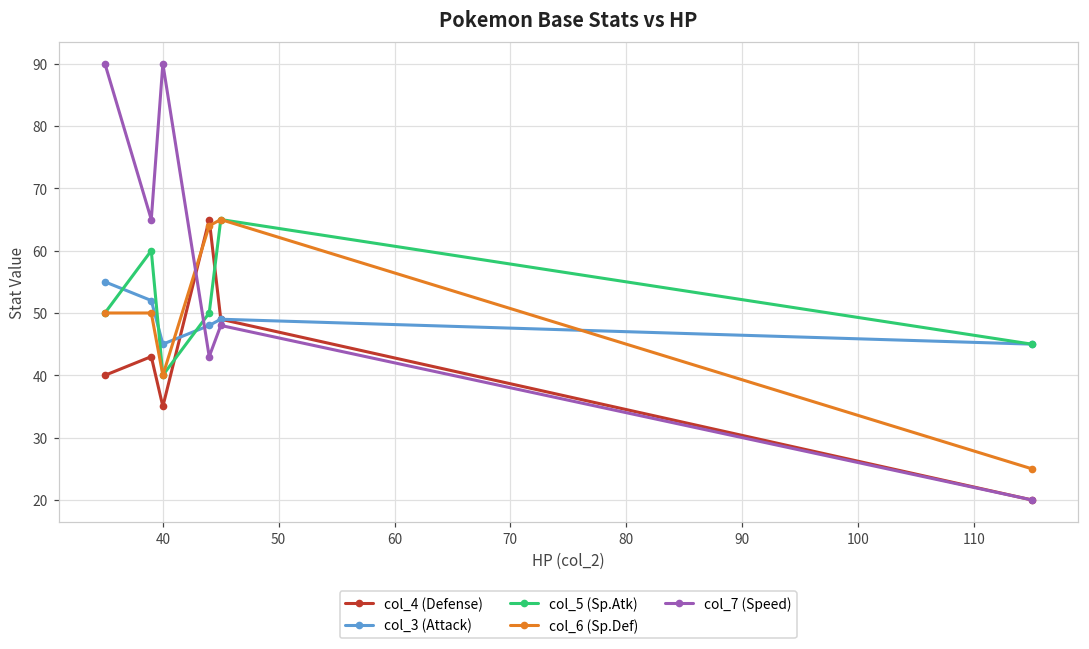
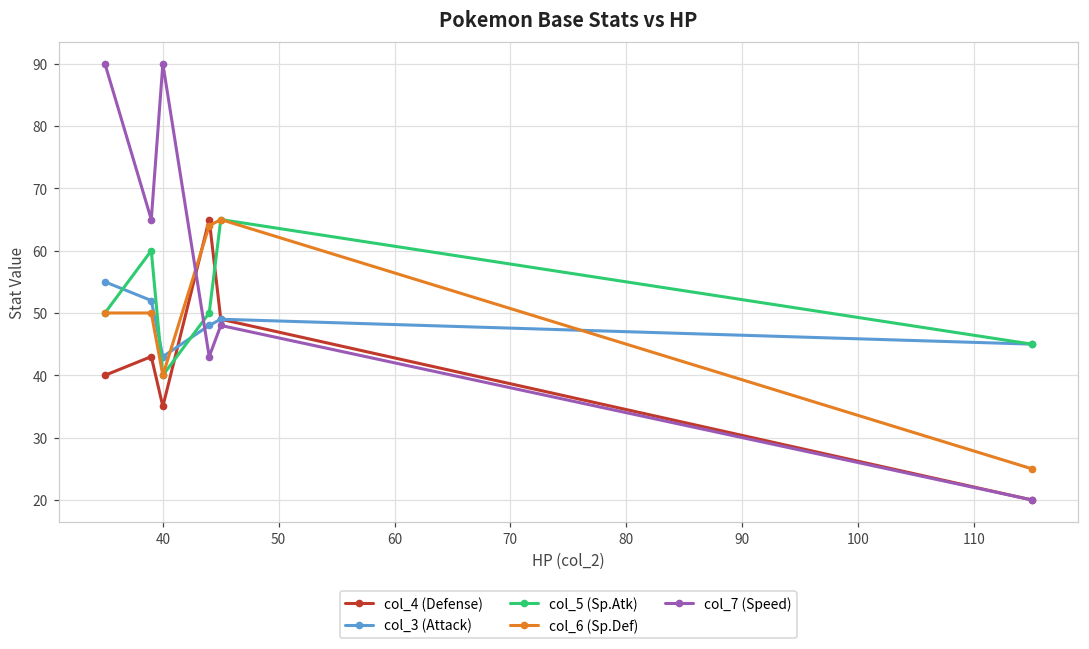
col_3 (Attack), 40: 45 -> 43
